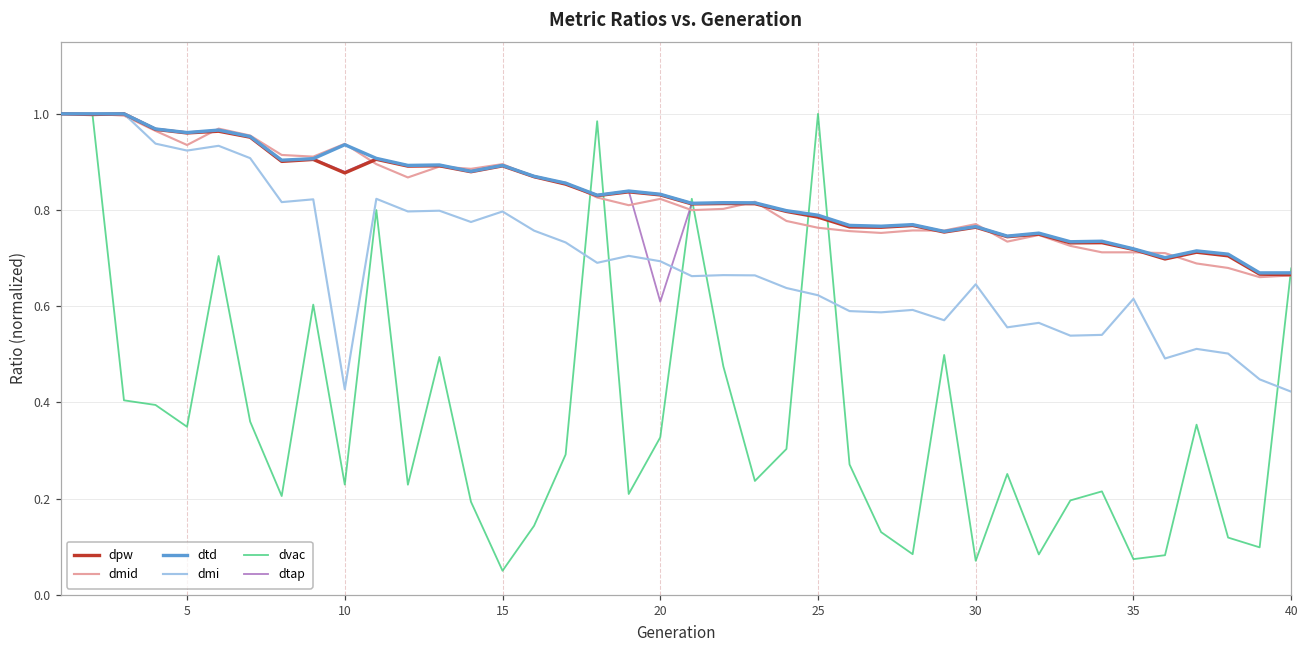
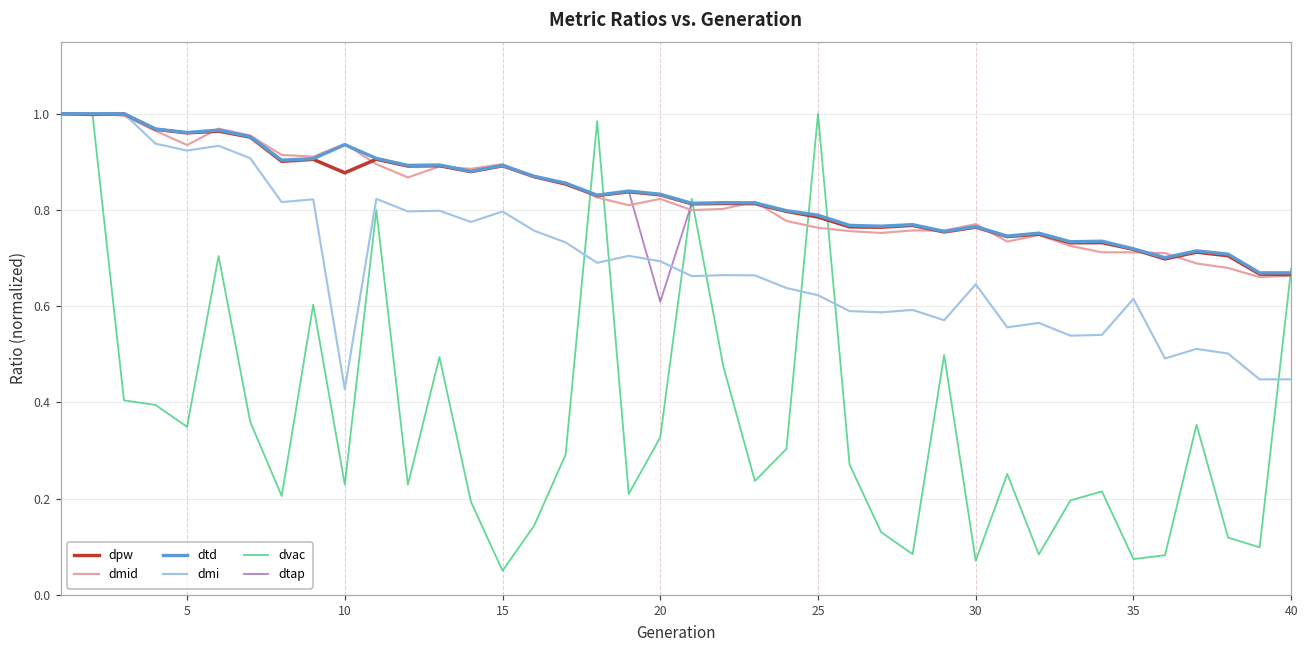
dmi, 40: 0.42 -> 0.45
